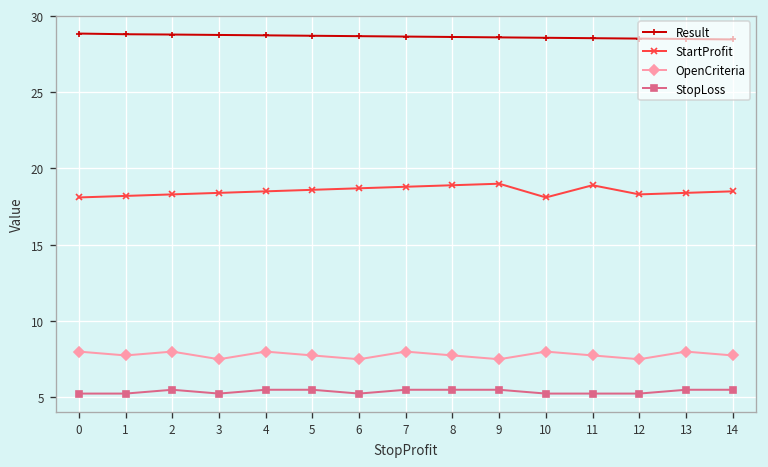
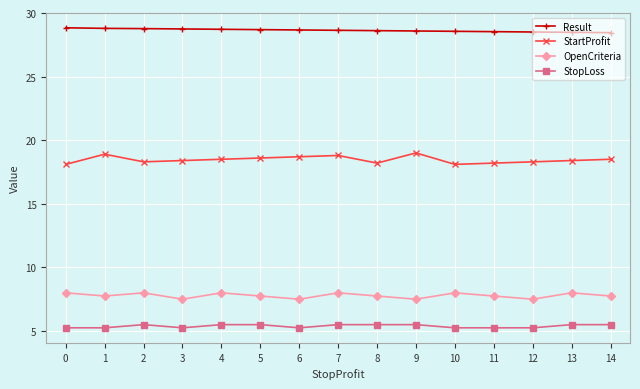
StartProfit, 1: 18.2 -> 18.9
StartProfit, 8: 18.9 -> 18.2
StartProfit, 11: 18.9 -> 18.2
